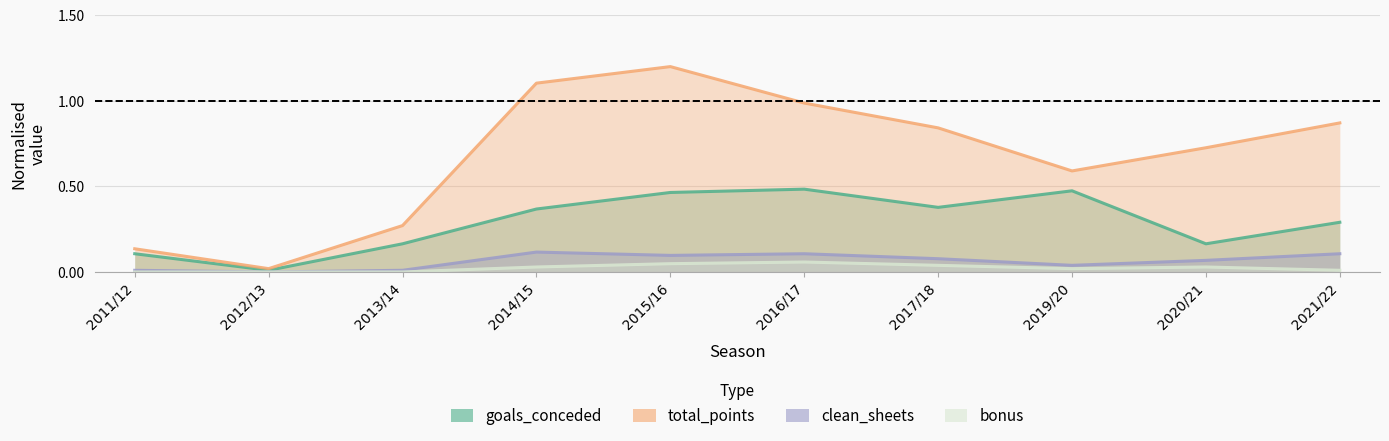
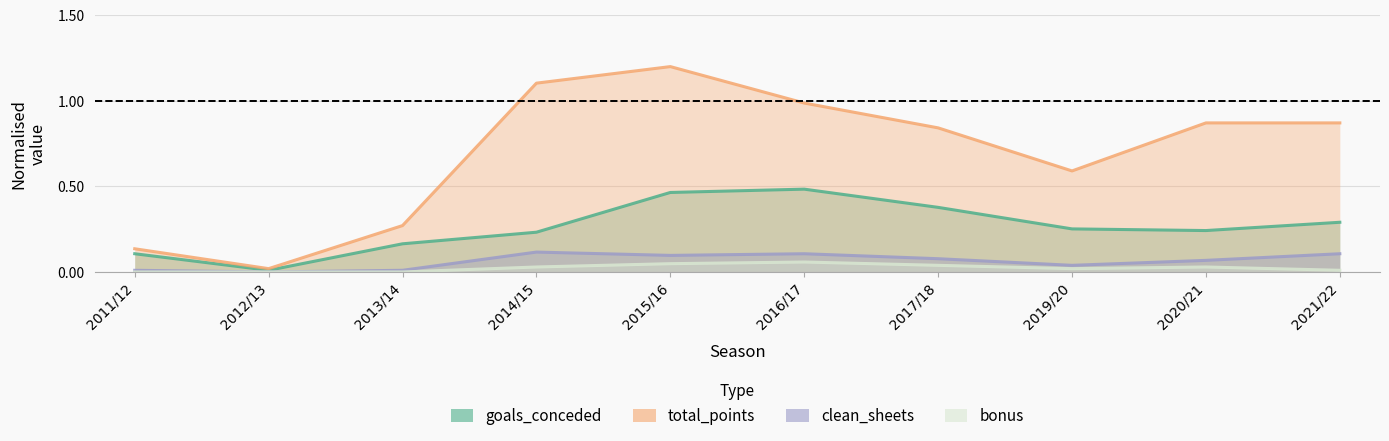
goals_conceded, 2014/15: 0.37 -> 0.23
goals_conceded, 2019/20: 0.47 -> 0.25
goals_conceded, 2020/21: 0.16 -> 0.24
total_points, 2020/21: 0.73 -> 0.87
